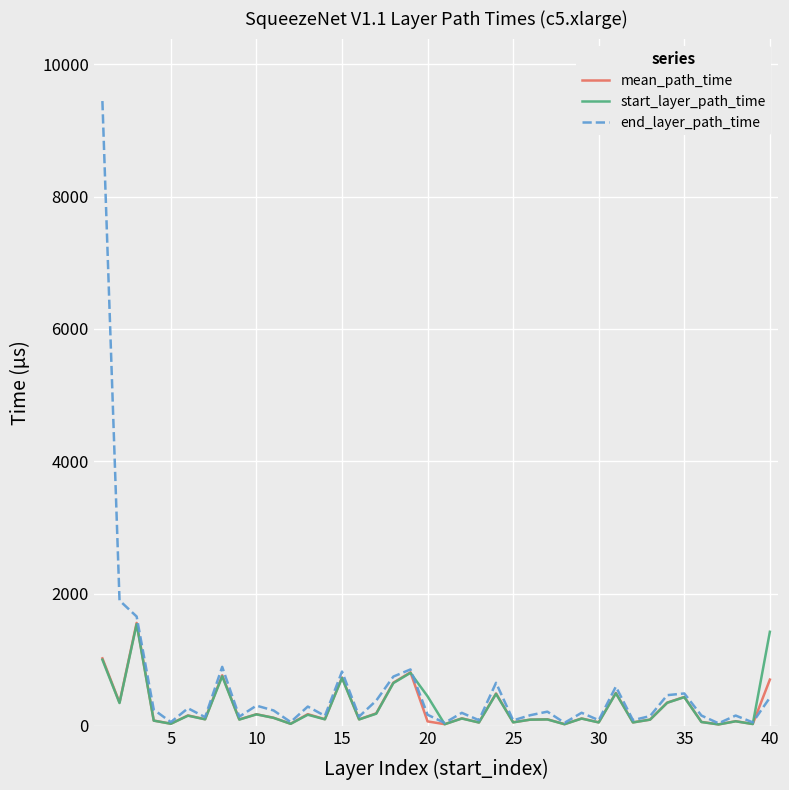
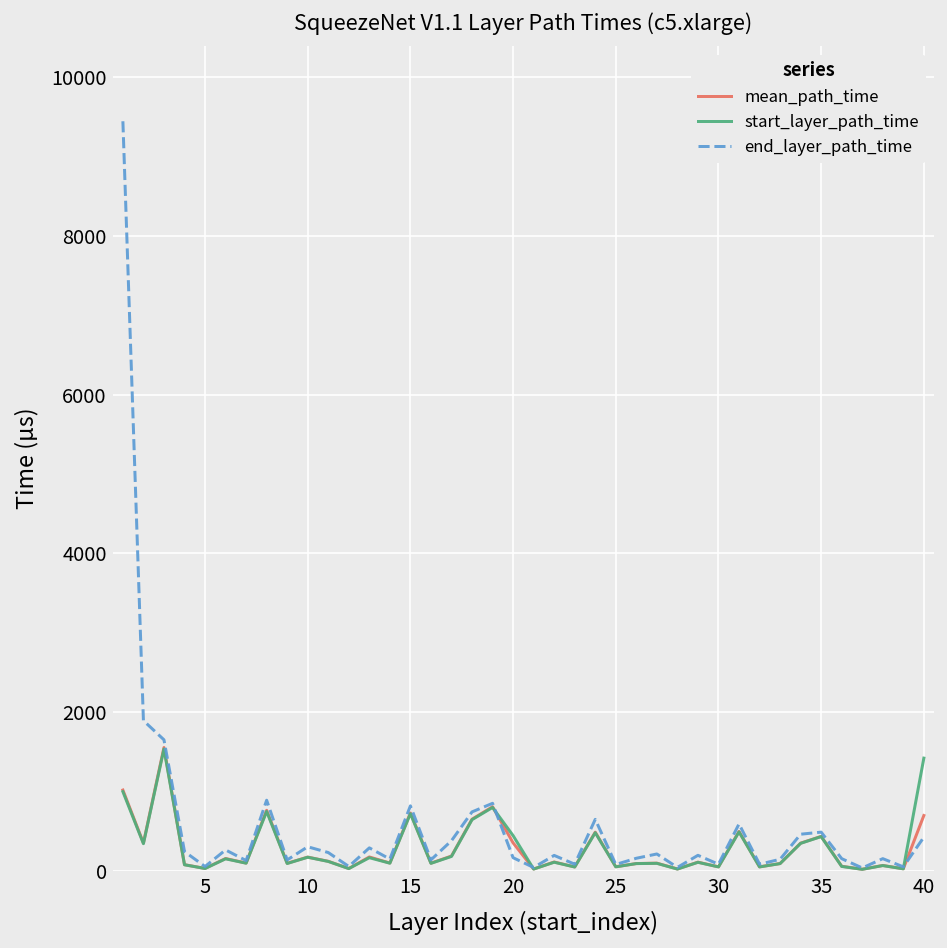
mean_path_time, 20: 100 -> 400
